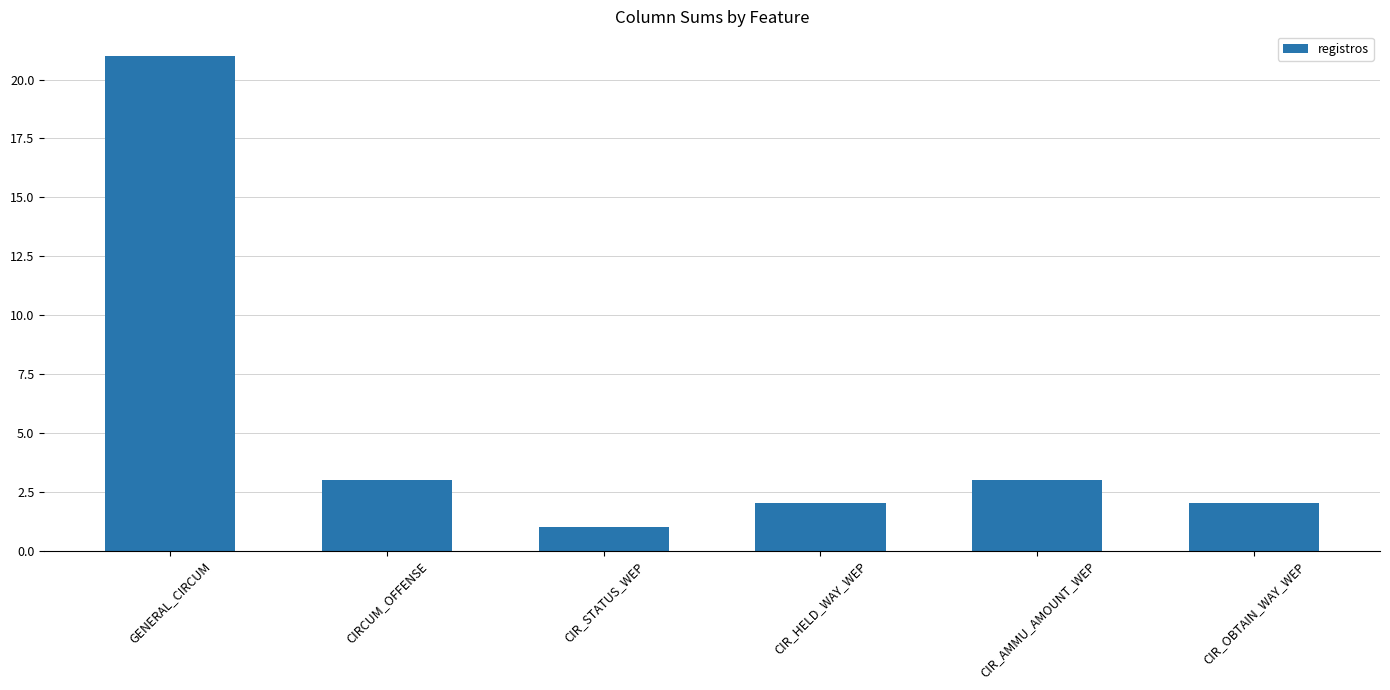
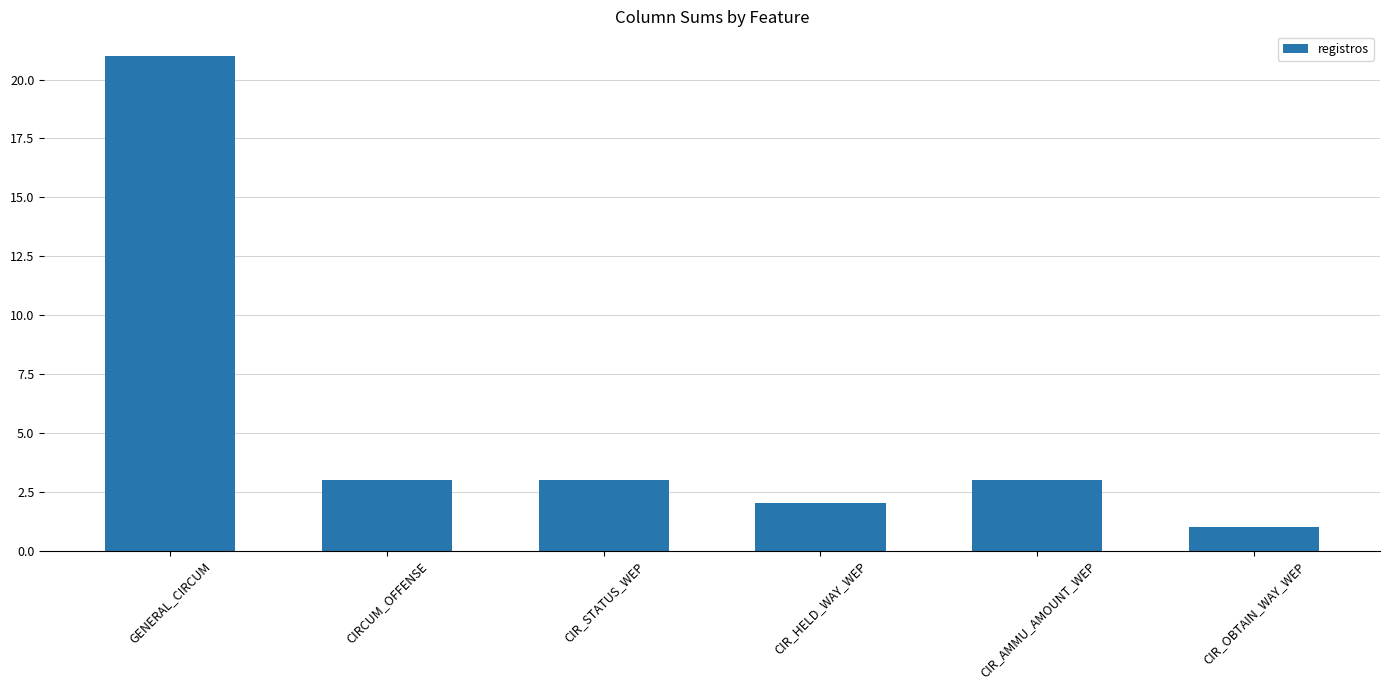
CIR_STATUS_WEP: 1 -> 3
CIR_OBTAIN_WAY_WEP: 2 -> 1
